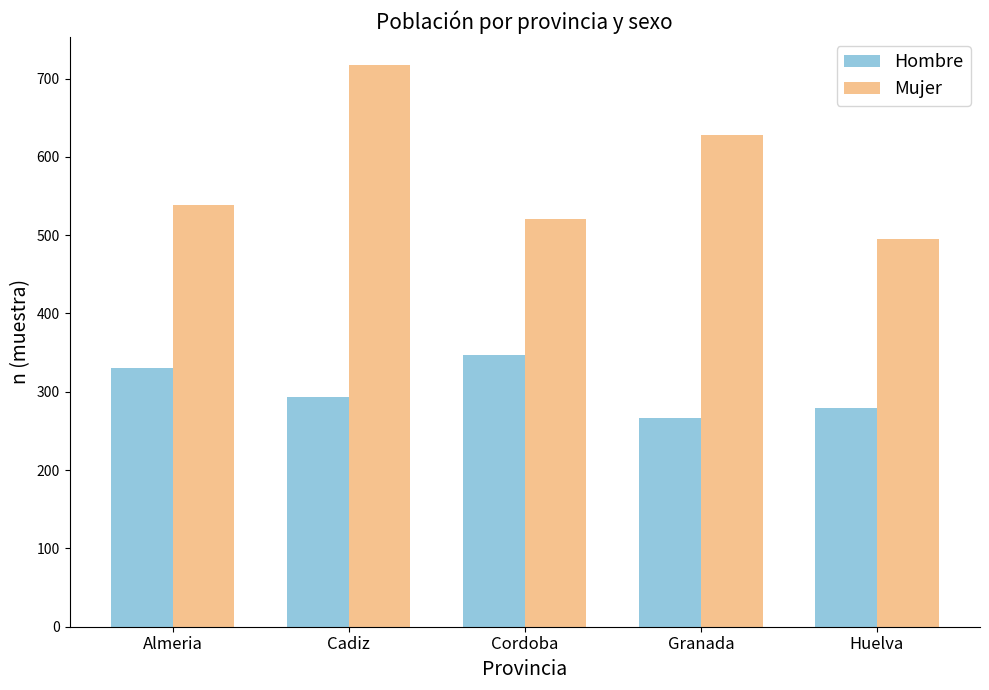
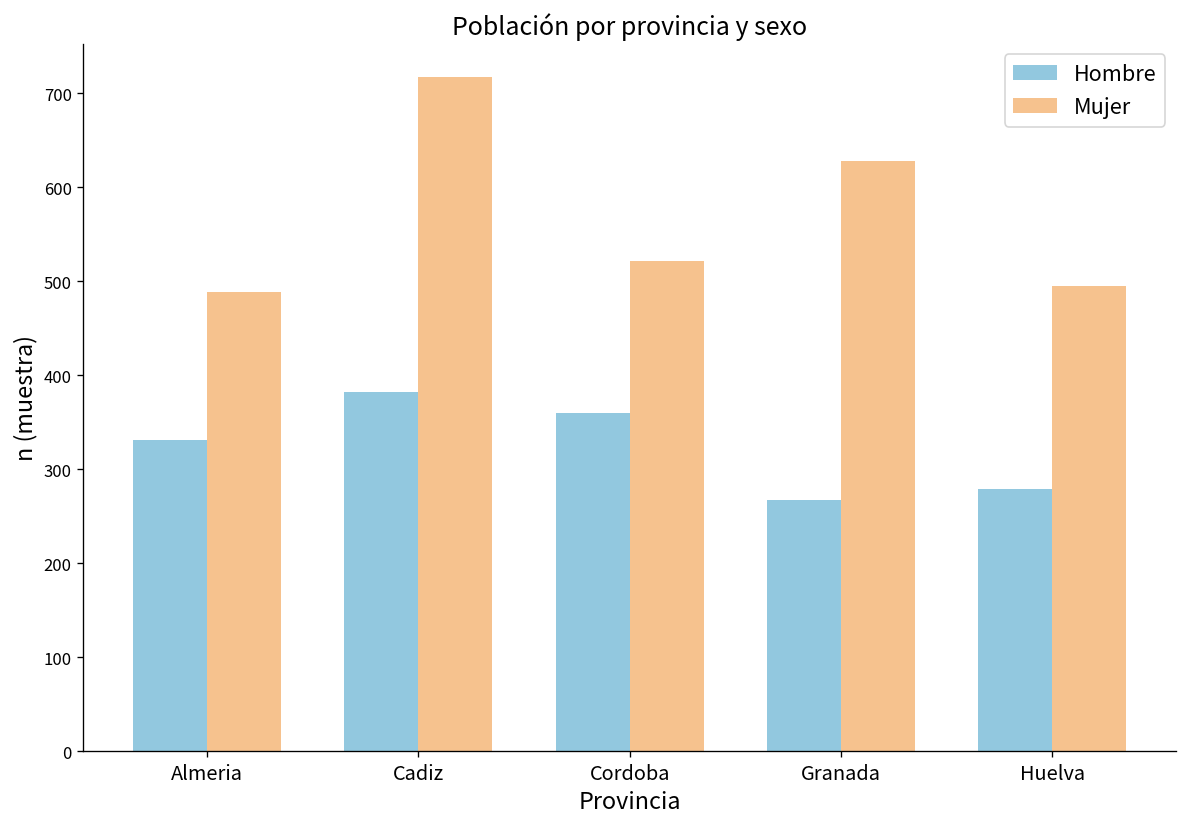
Mujer, Almeria: 540 -> 490
Hombre, Cadiz: 290 -> 380
Hombre, Cordoba: 350 -> 360
